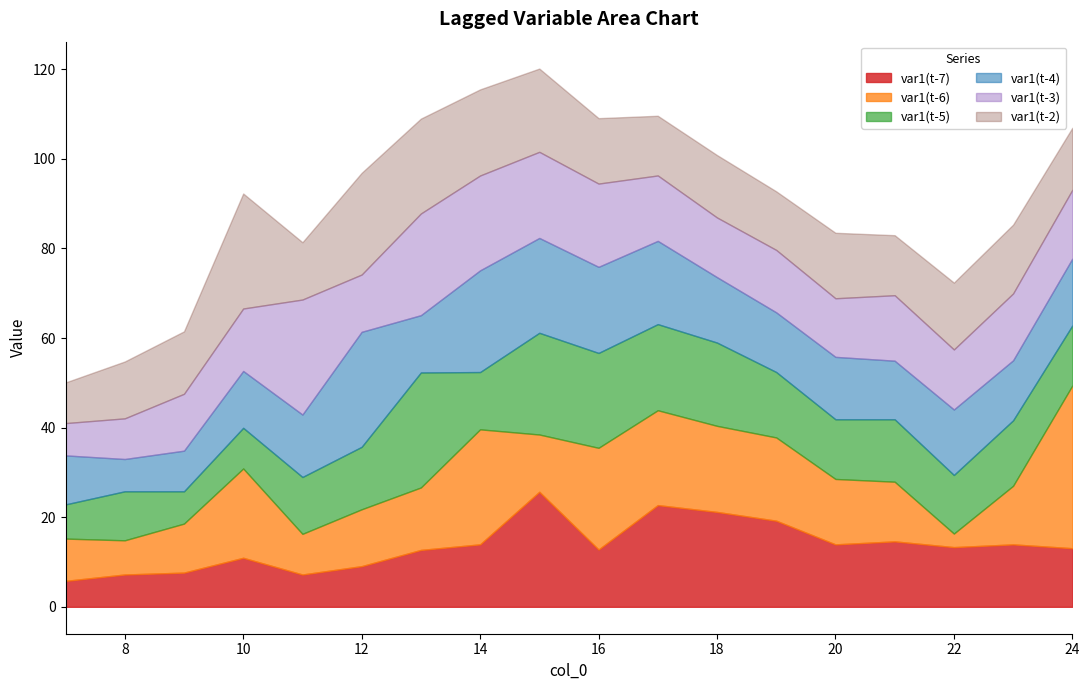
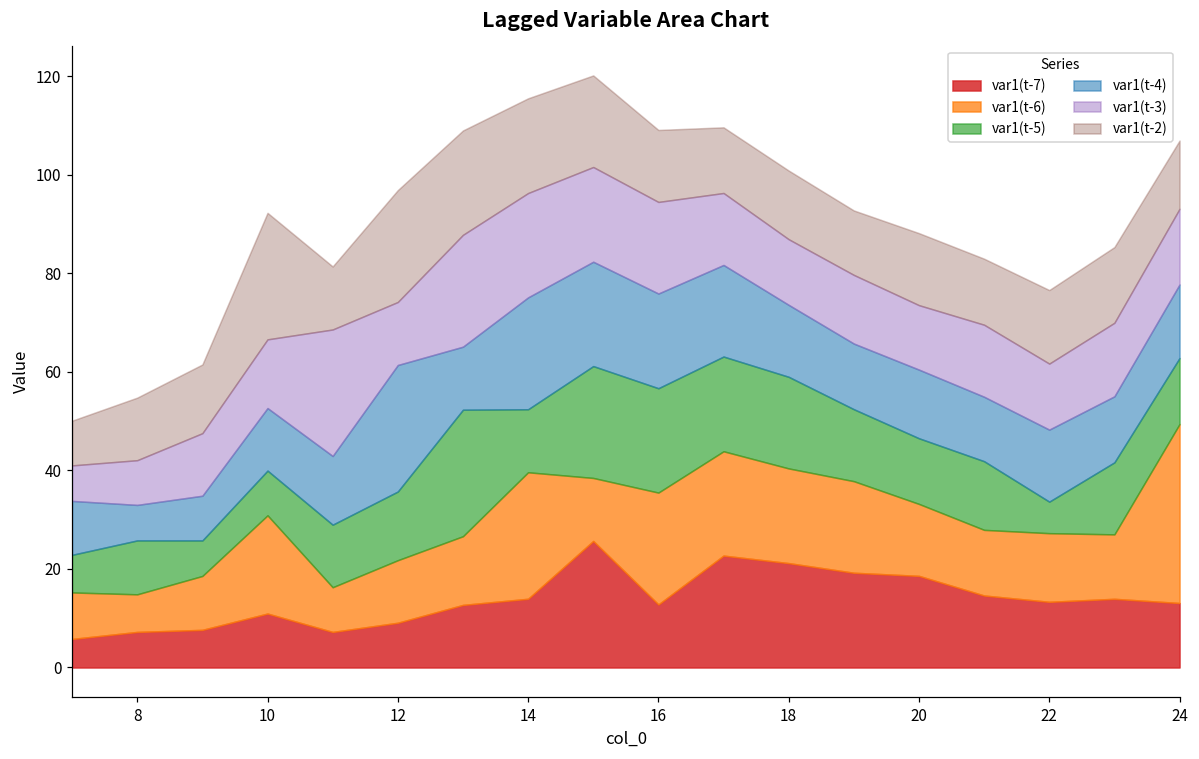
var1(t-7), 20: 14 -> 19
var1(t-6), 22: 3 -> 14
var1(t-5), 22: 13 -> 6
